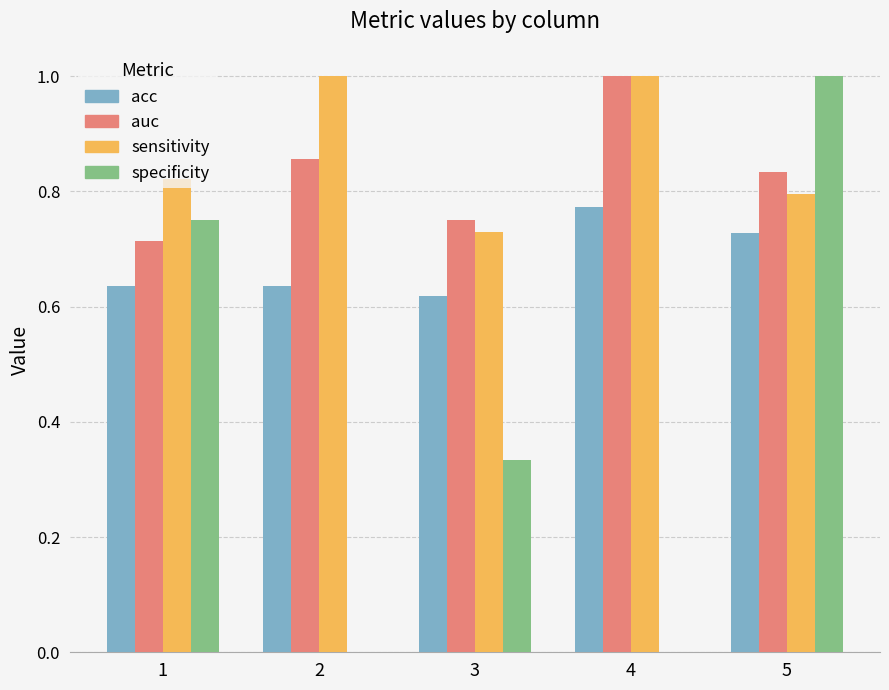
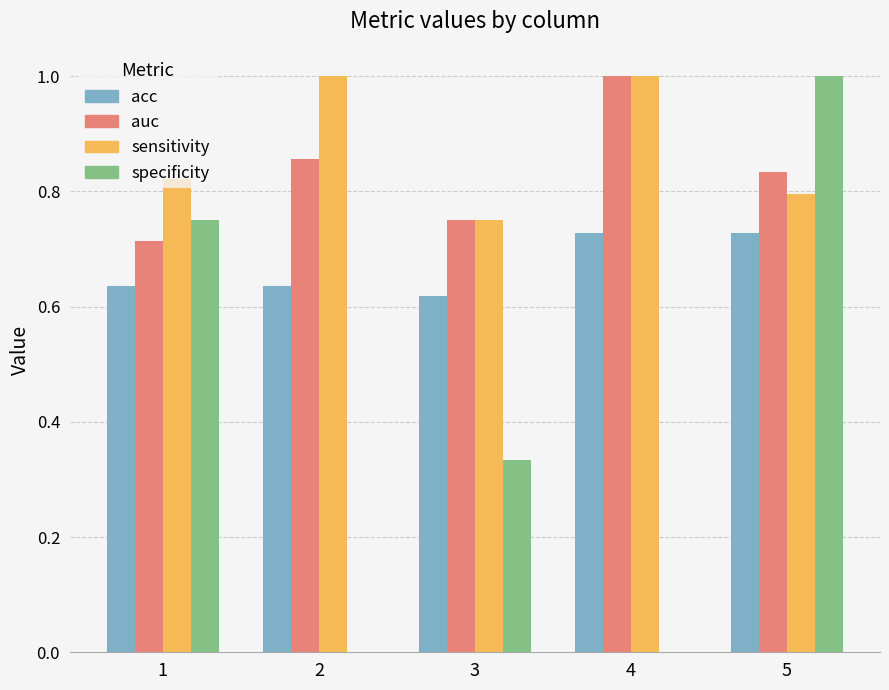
sensitivity, 3: 0.73 -> 0.75
acc, 4: 0.77 -> 0.73
